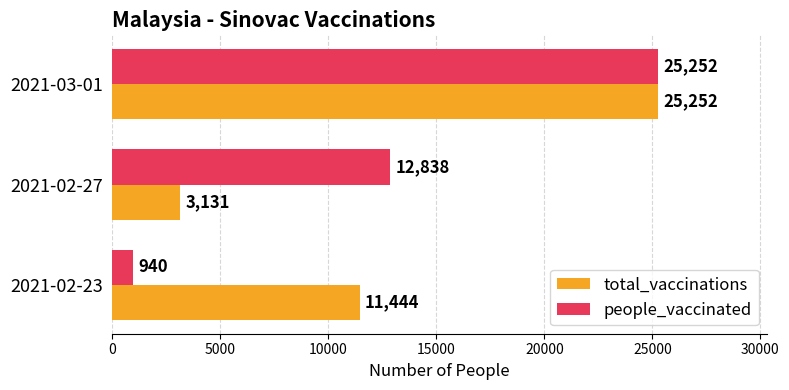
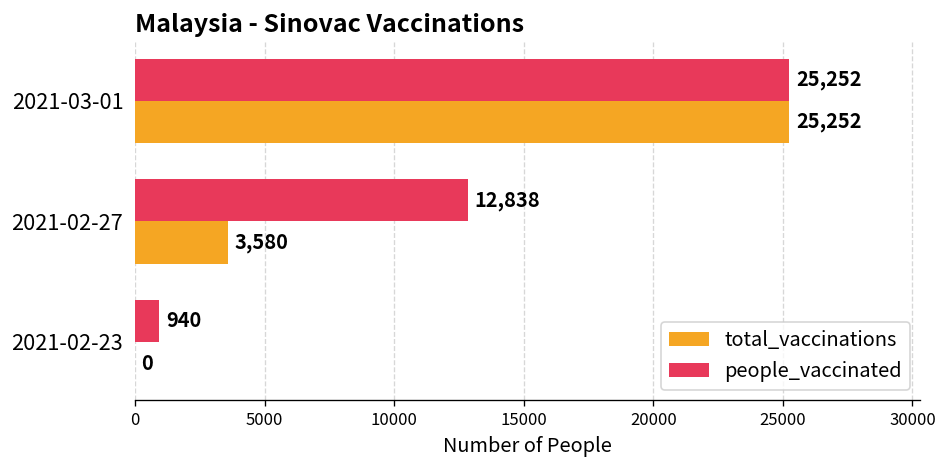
total_vaccinations, 2021-02-27: 3,131 -> 3,580
total_vaccinations, 2021-02-23: 11,444 -> 0
